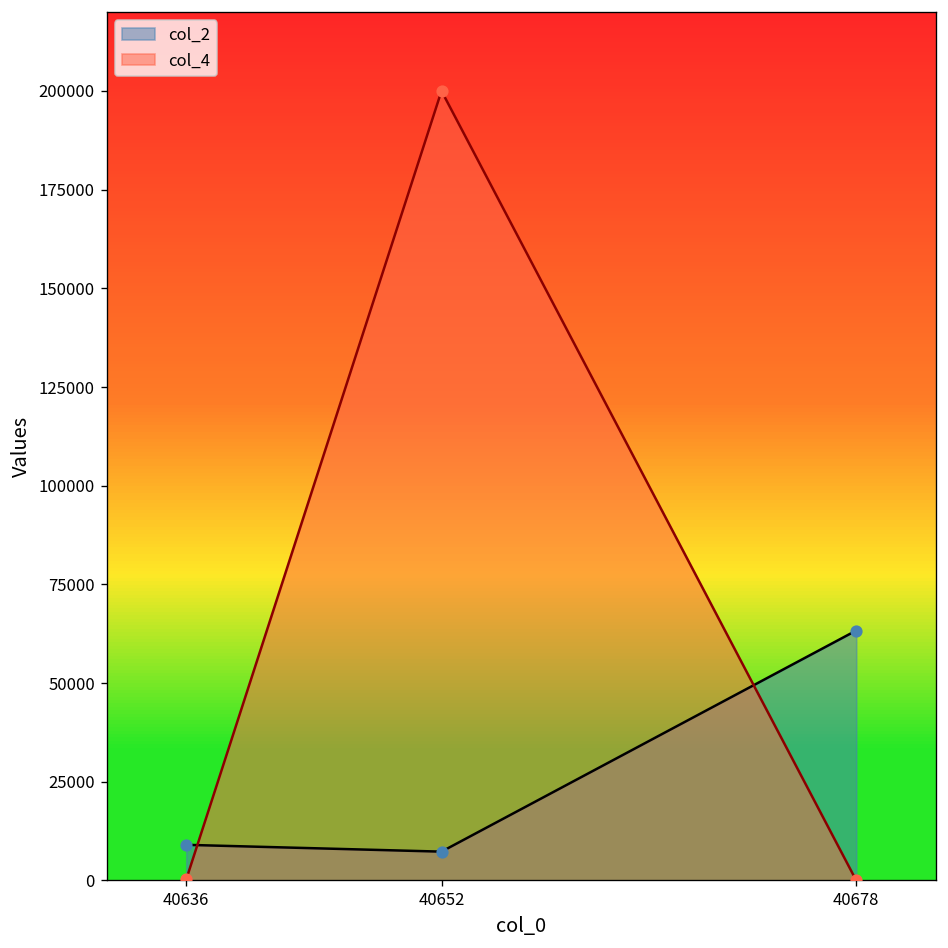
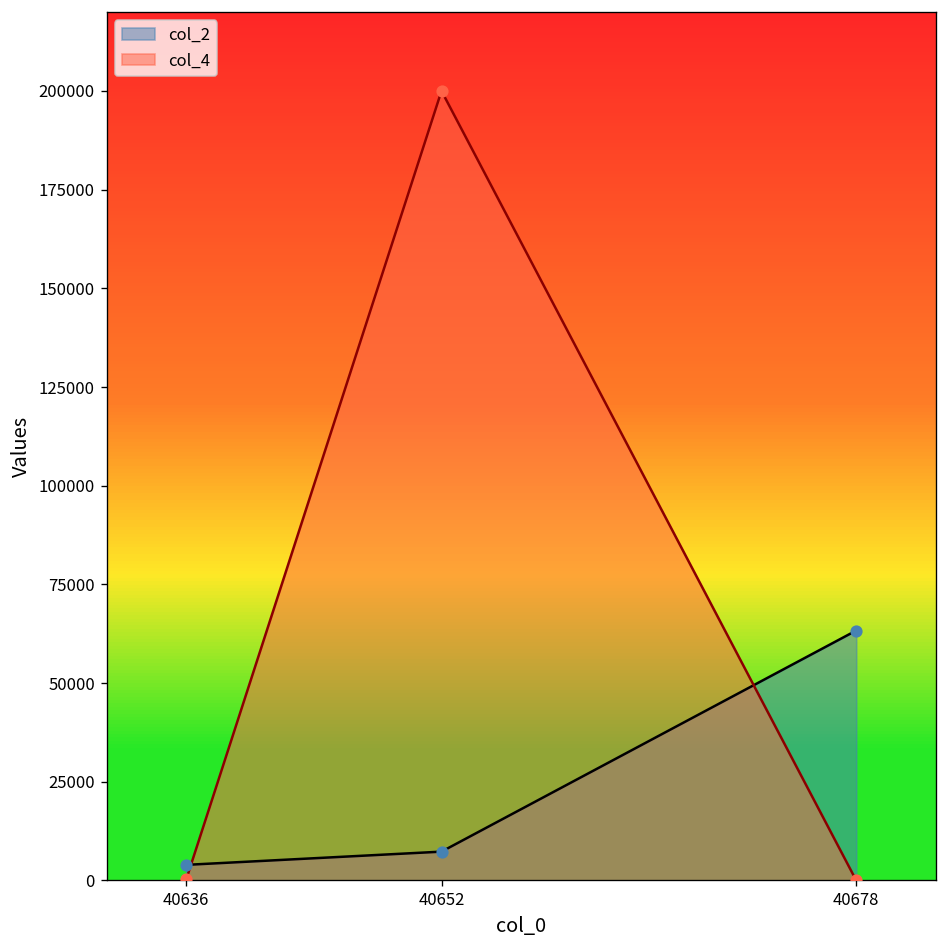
col_2, 40636: 9000 -> 4000
